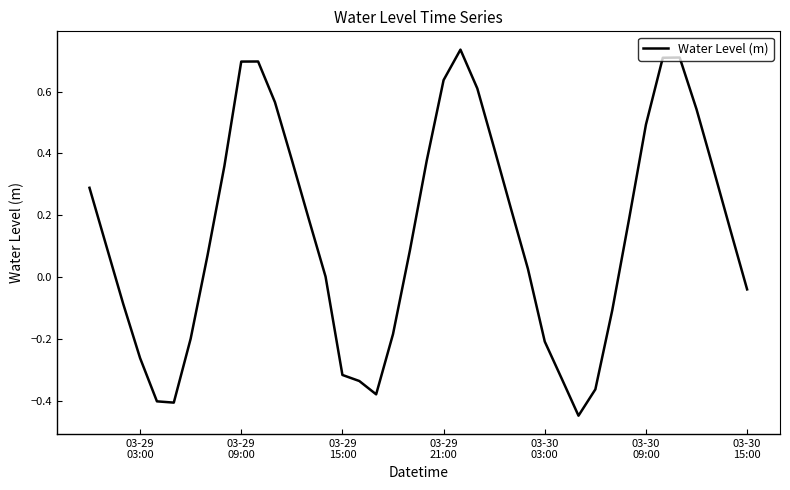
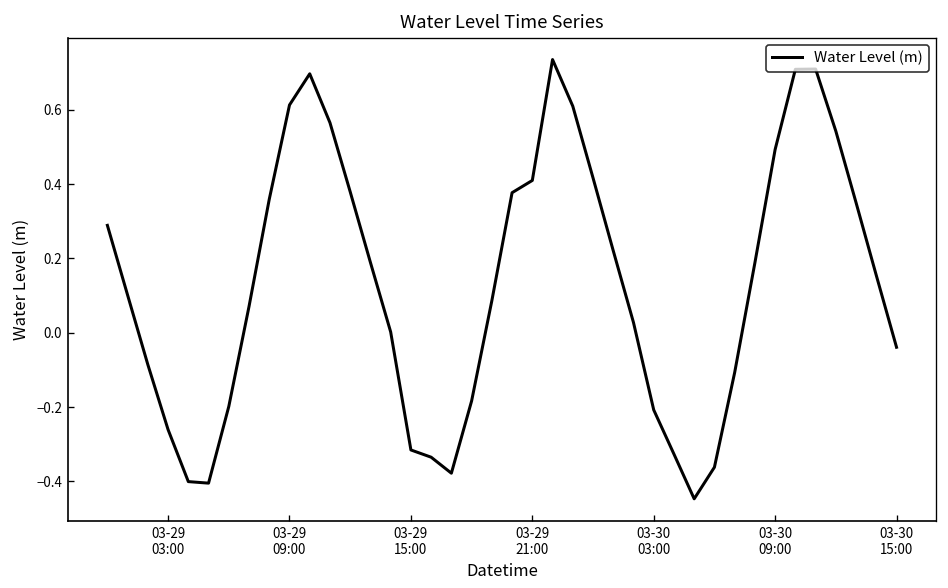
03-29 09:00: 0.70 -> 0.61
03-29 21:00: 0.64 -> 0.41
